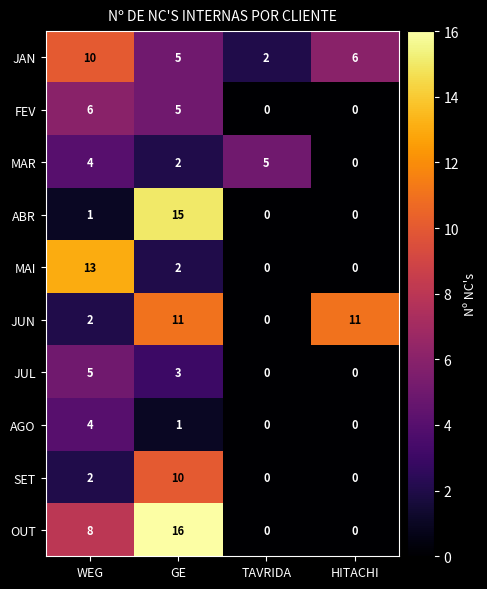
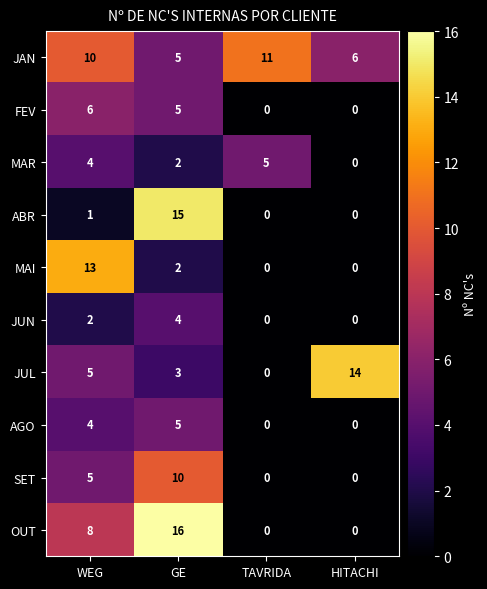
JAN, TAVRIDA: 2 -> 11
JUN, GE: 11 -> 4
JUN, HITACHI: 11 -> 0
JUL, HITACHI: 0 -> 14
AGO, GE: 1 -> 5
SET, WEG: 2 -> 5
